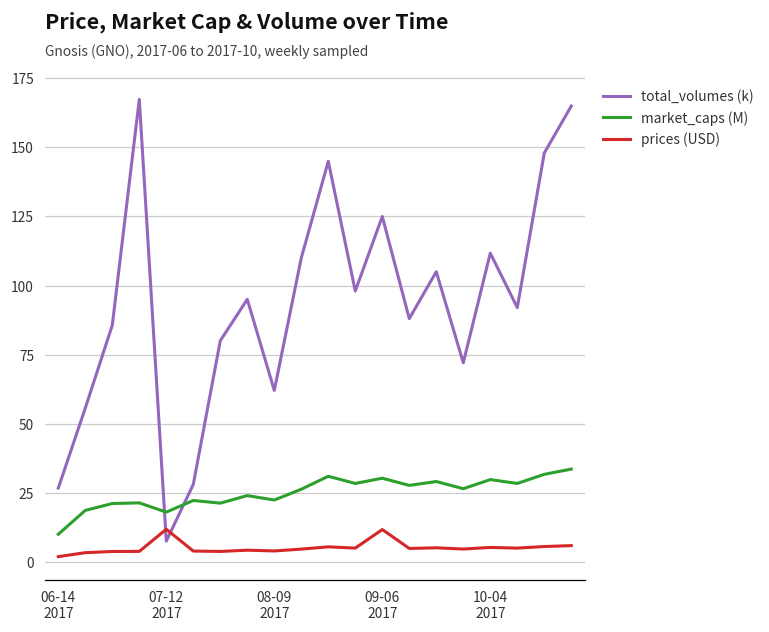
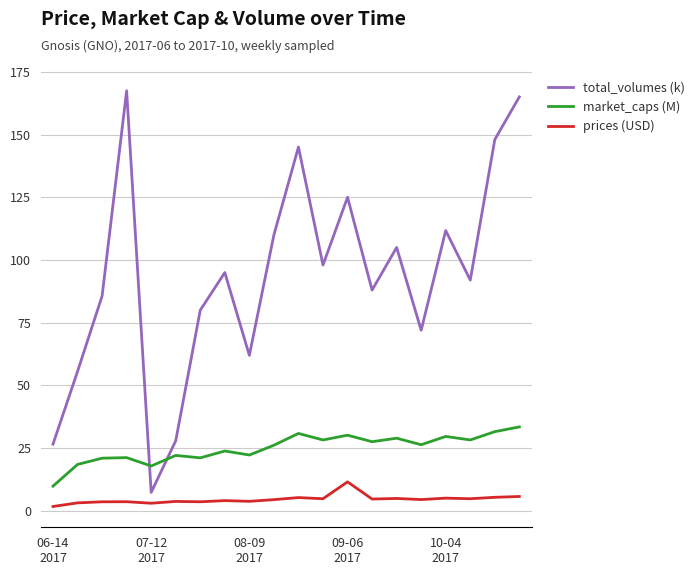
prices (USD), 07-12 2017: 12 -> 3
